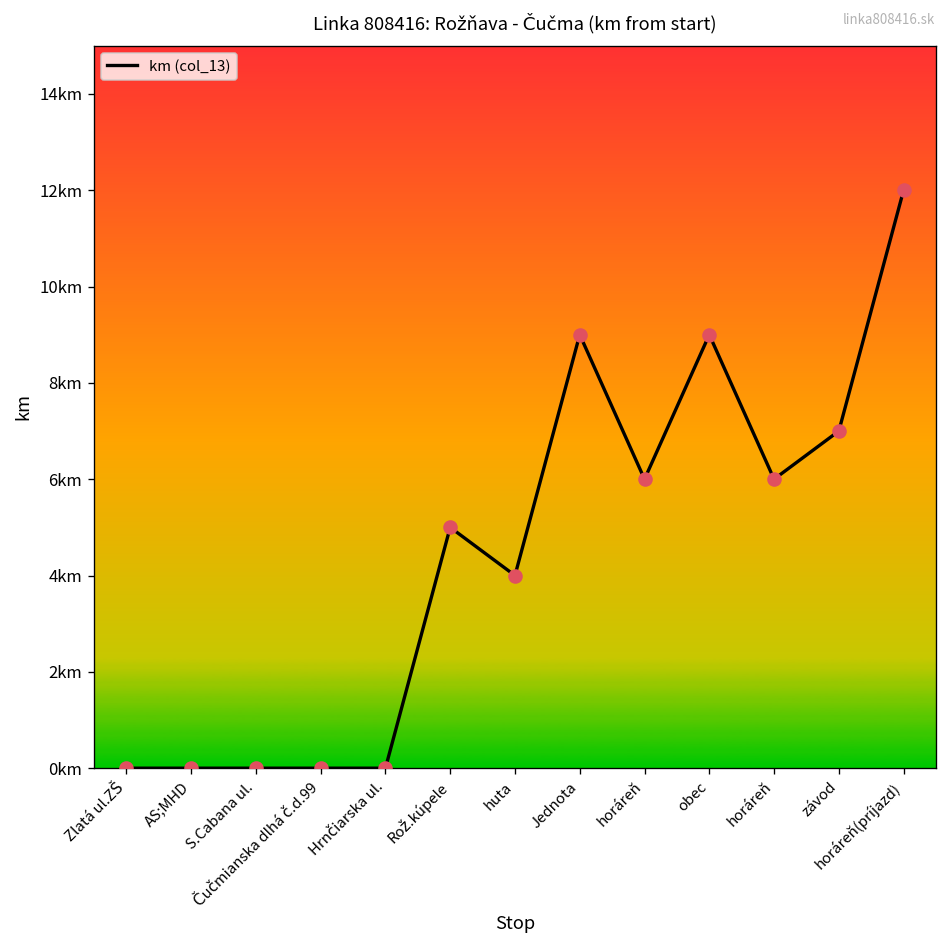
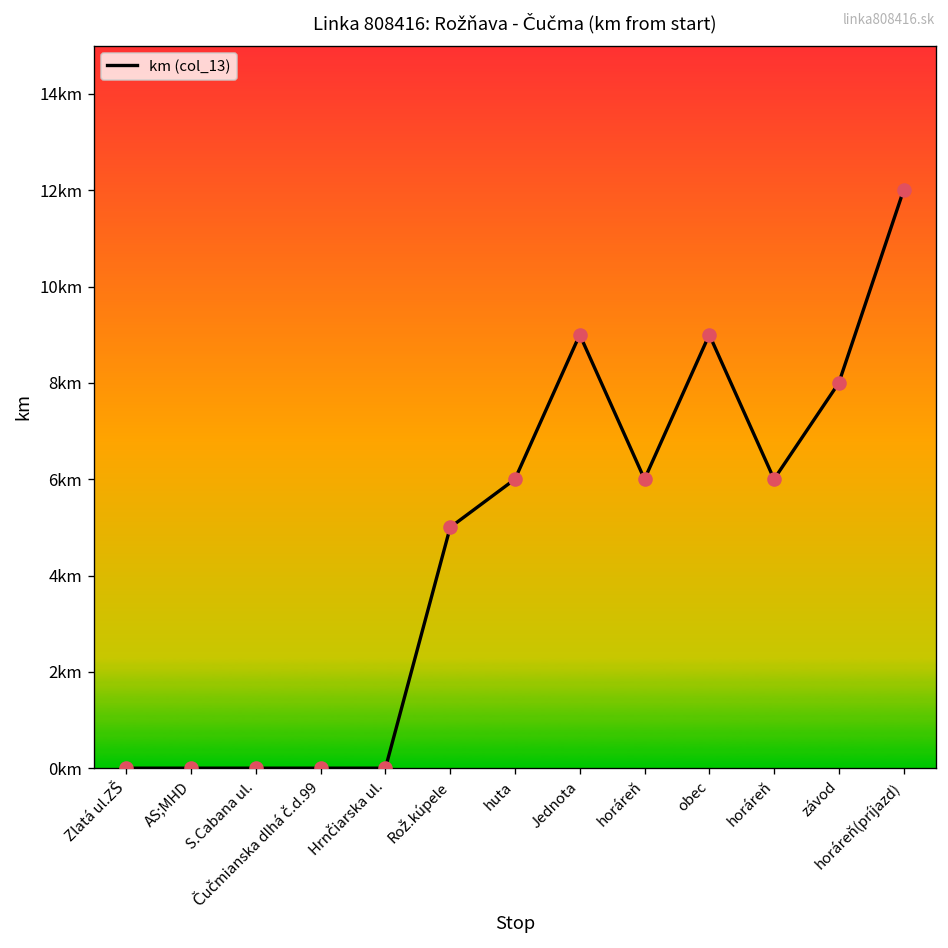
huta: 4km -> 6km
závod: 7km -> 8km
